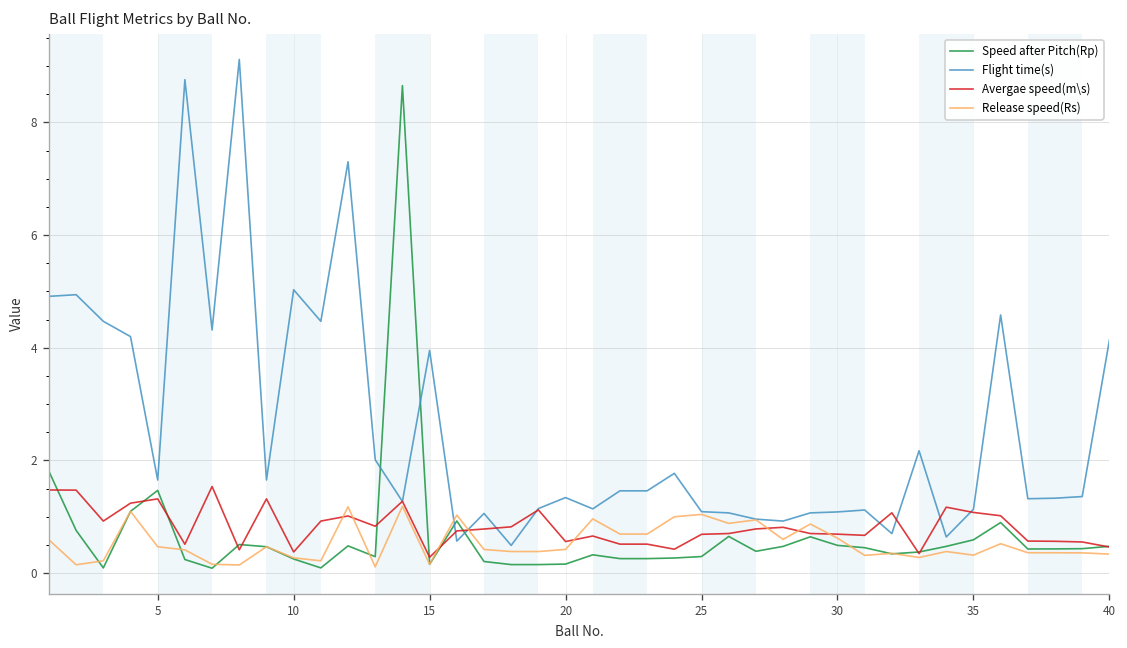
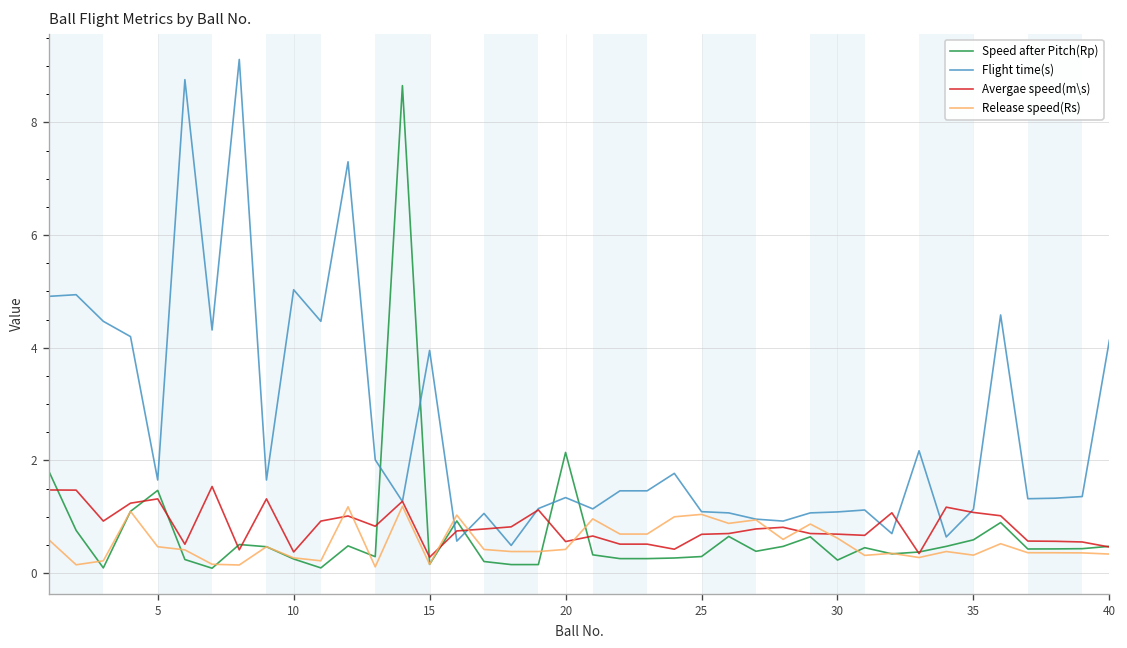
Speed after Pitch(Rp), 20: 0.2 -> 2.1
Speed after Pitch(Rp), 30: 0.5 -> 0.2
